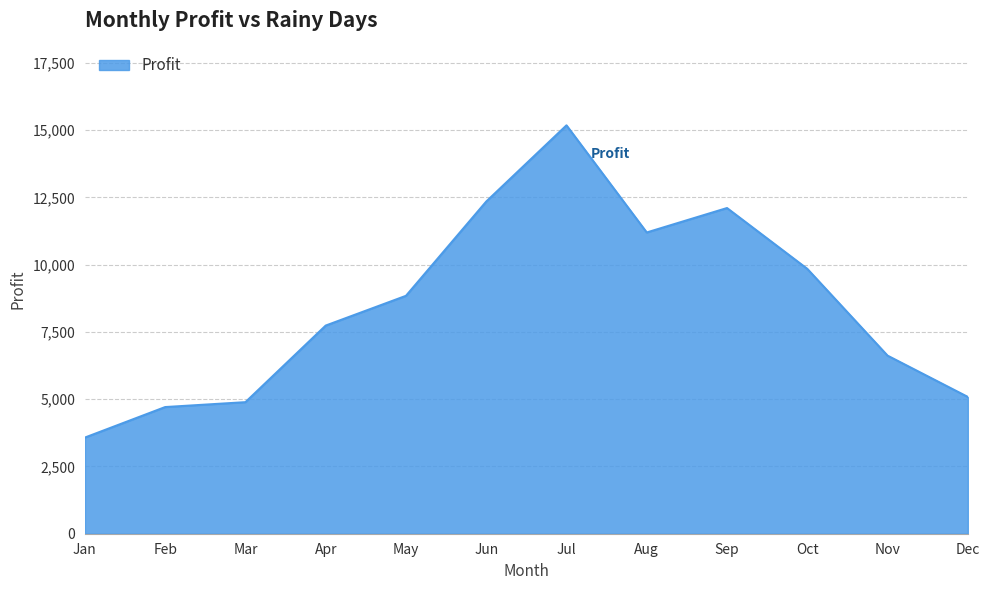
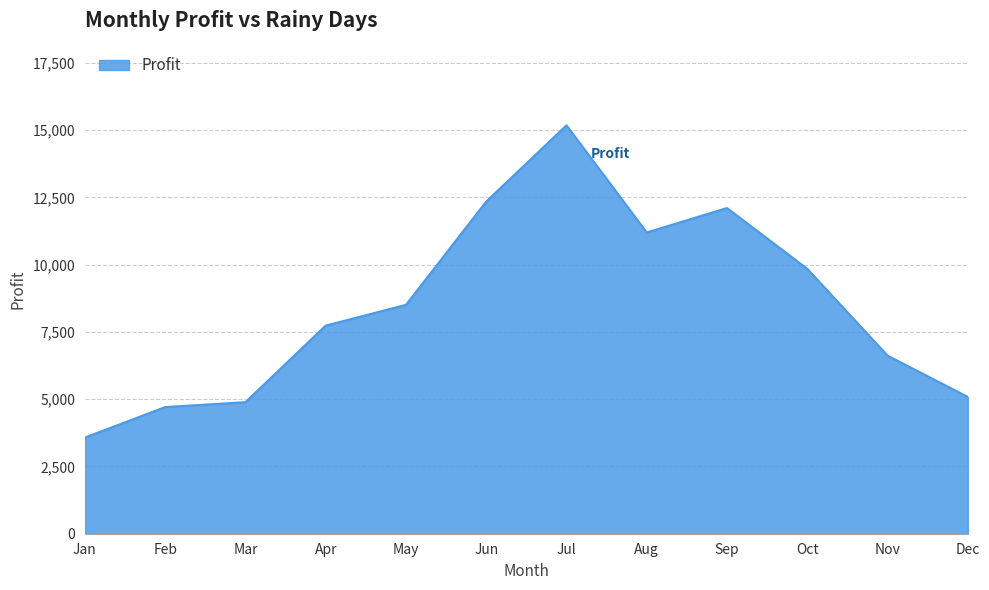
May: 8,800 -> 8,500
